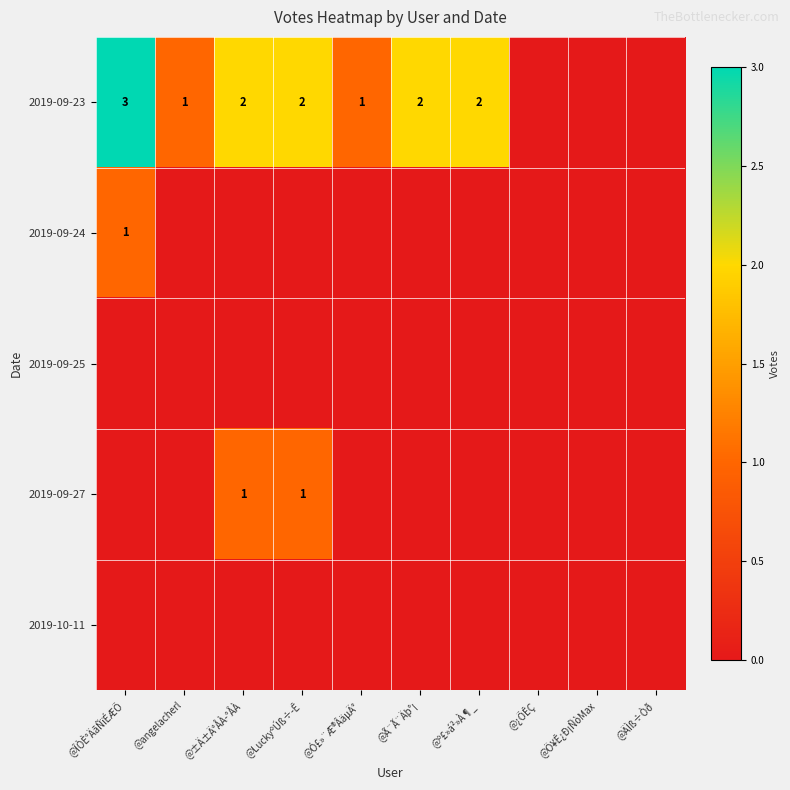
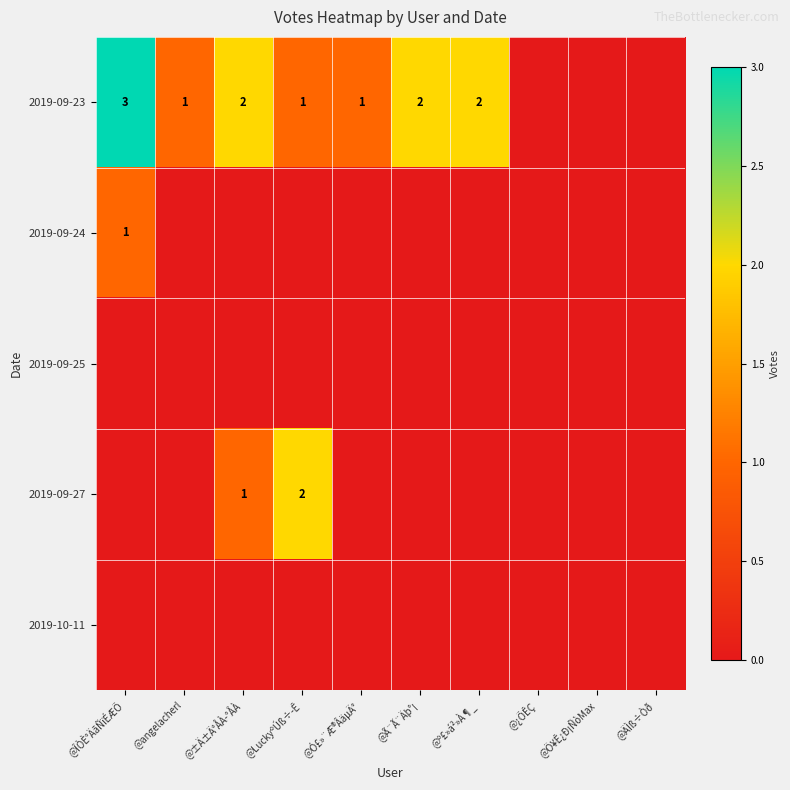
2019-09-23, @LuckyºÚß÷-Ê: 2 -> 1
2019-09-27, @LuckyºÚß÷-Ê: 1 -> 2
